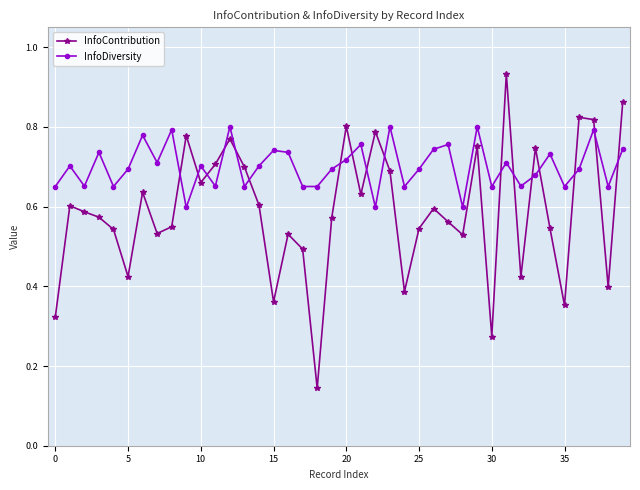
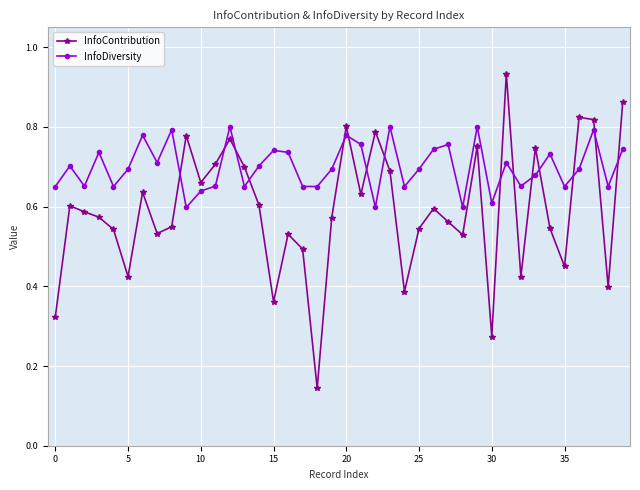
InfoDiversity, 10: 0.70 -> 0.64
InfoDiversity, 20: 0.72 -> 0.78
InfoDiversity, 30: 0.65 -> 0.61
InfoContribution, 35: 0.35 -> 0.45
